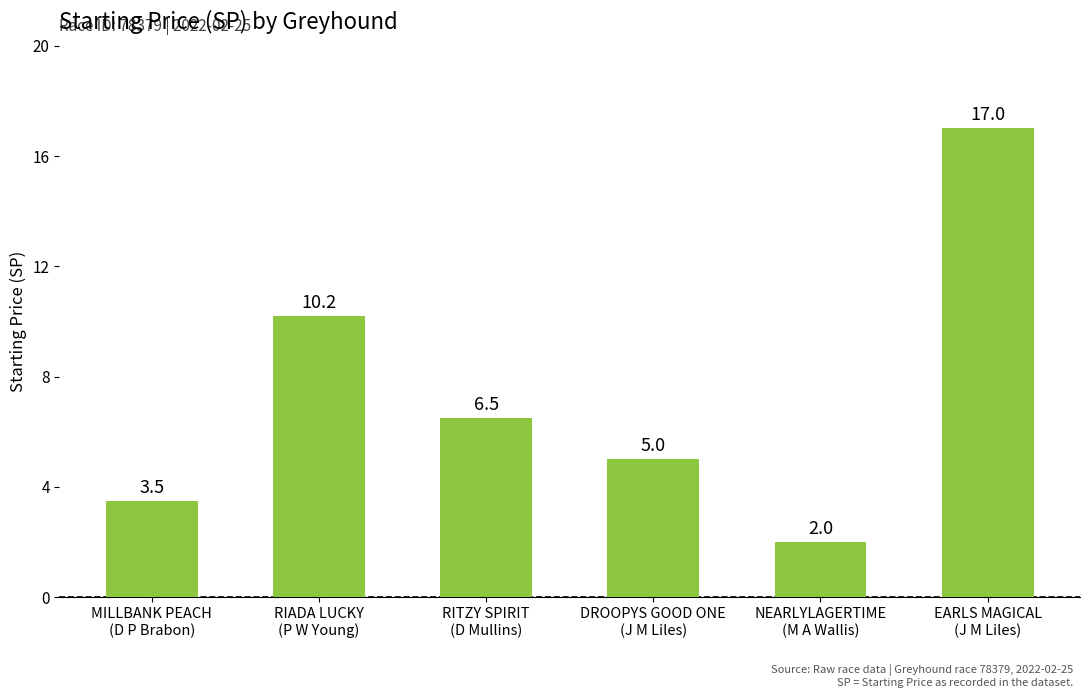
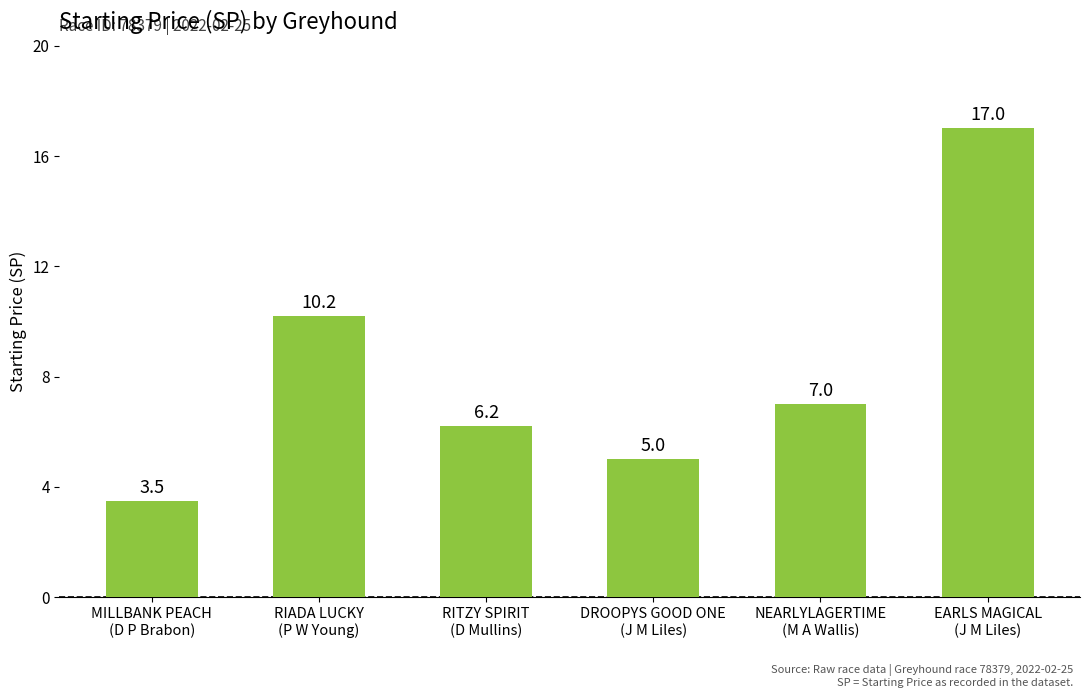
RITZY SPIRIT (D Mullins): 6.5 -> 6.2
NEARLYLAGERTIME (M A Wallis): 2.0 -> 7.0
